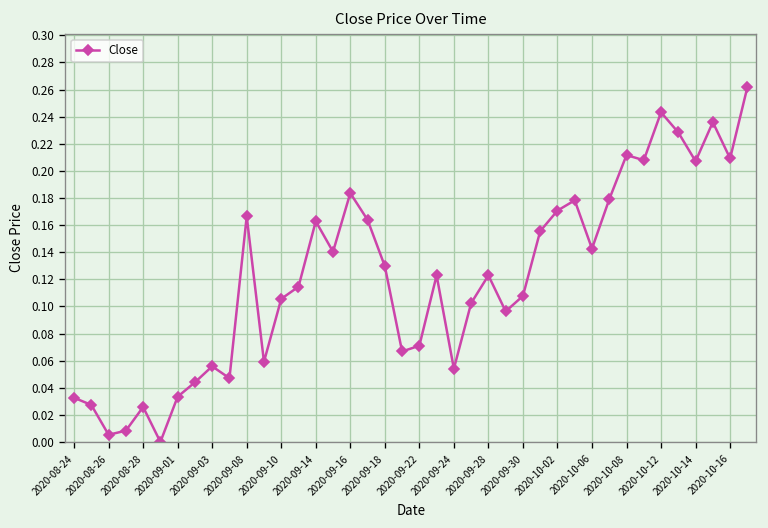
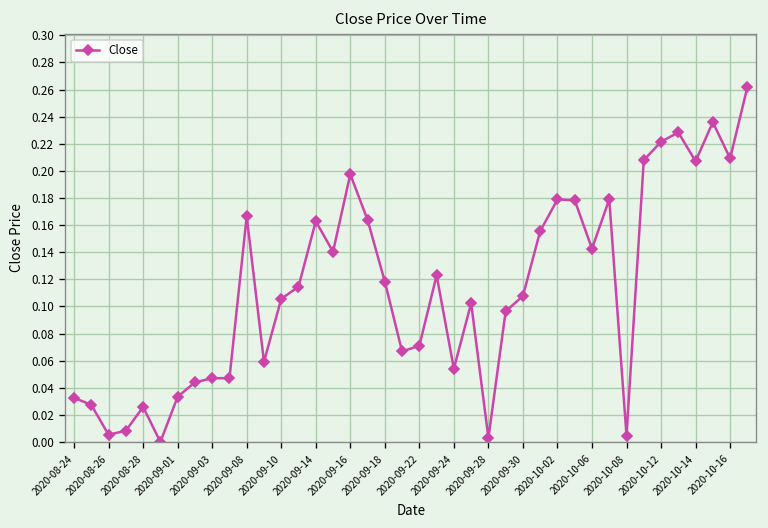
2020-09-03: 0.056 -> 0.047
2020-09-16: 0.184 -> 0.198
2020-09-18: 0.130 -> 0.118
2020-09-28: 0.123 -> 0.003
2020-10-02: 0.171 -> 0.179
2020-10-08: 0.212 -> 0.005
2020-10-12: 0.243 -> 0.222
